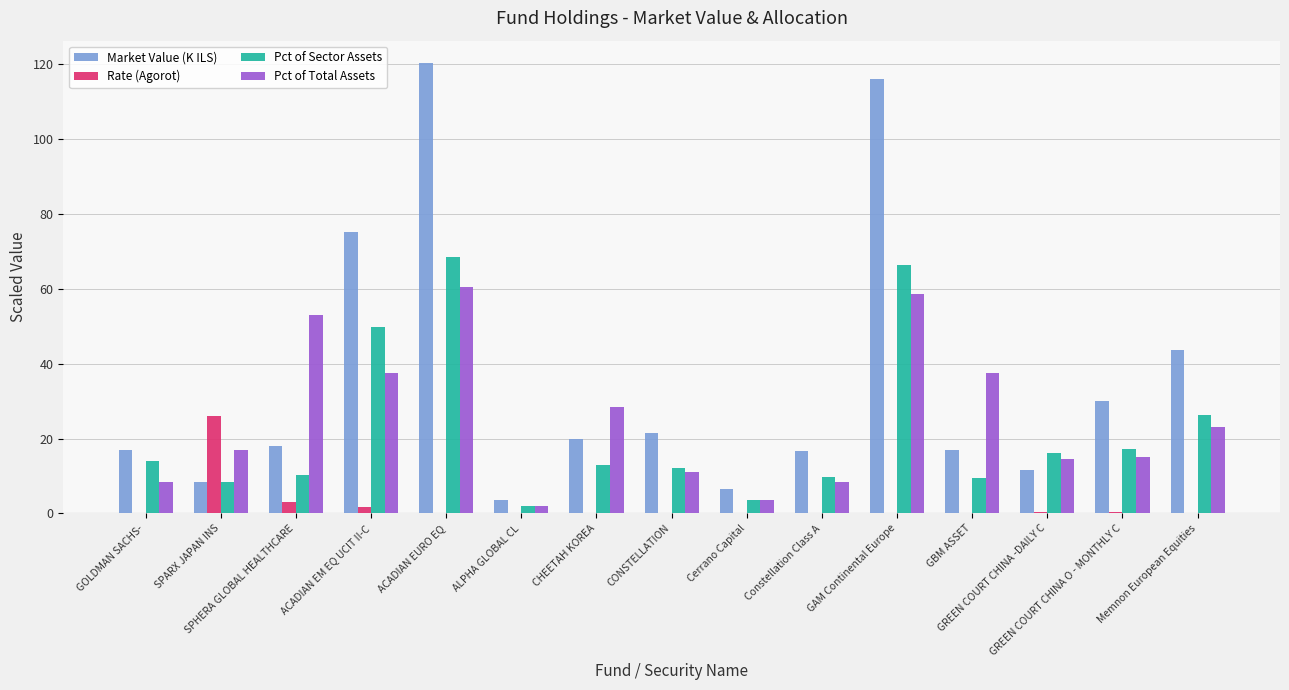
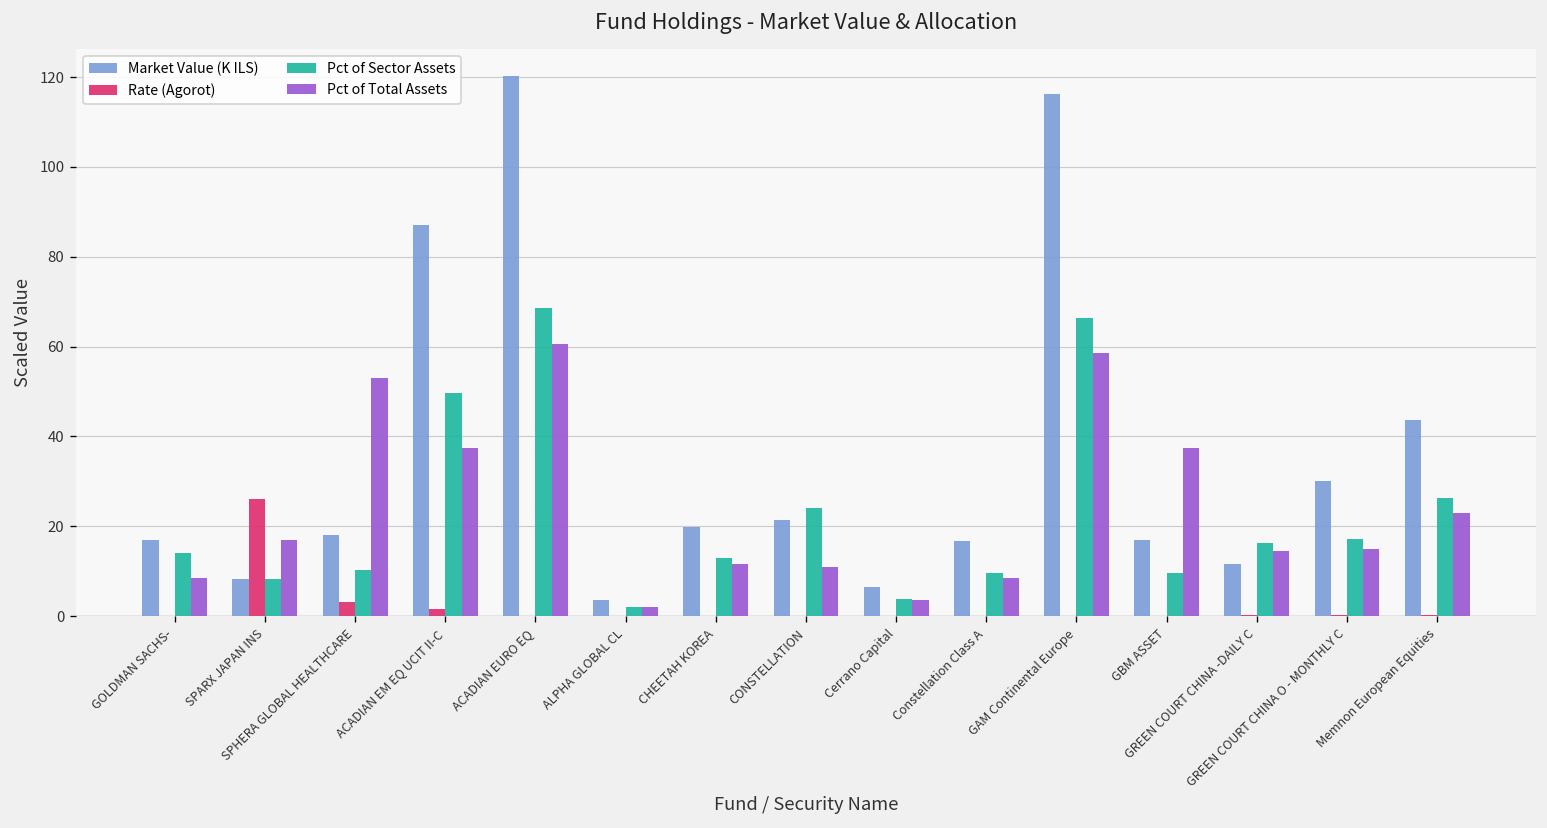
Market Value (K ILS), ACADIAN EM EQ UCIT II-C: 75 -> 87
Pct of Total Assets, CHEETAH KOREA: 29 -> 12
Pct of Sector Assets, CONSTELLATION: 12 -> 24
